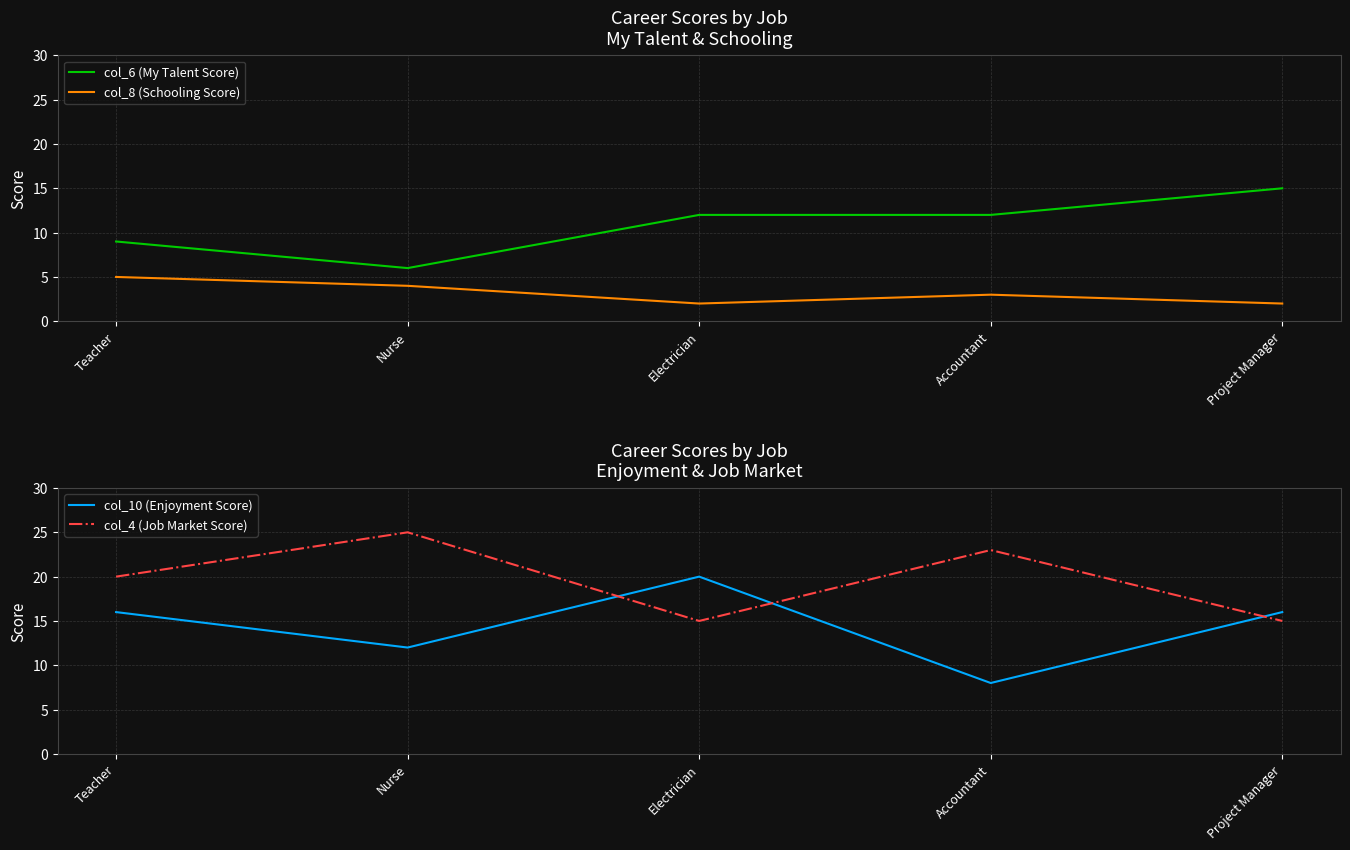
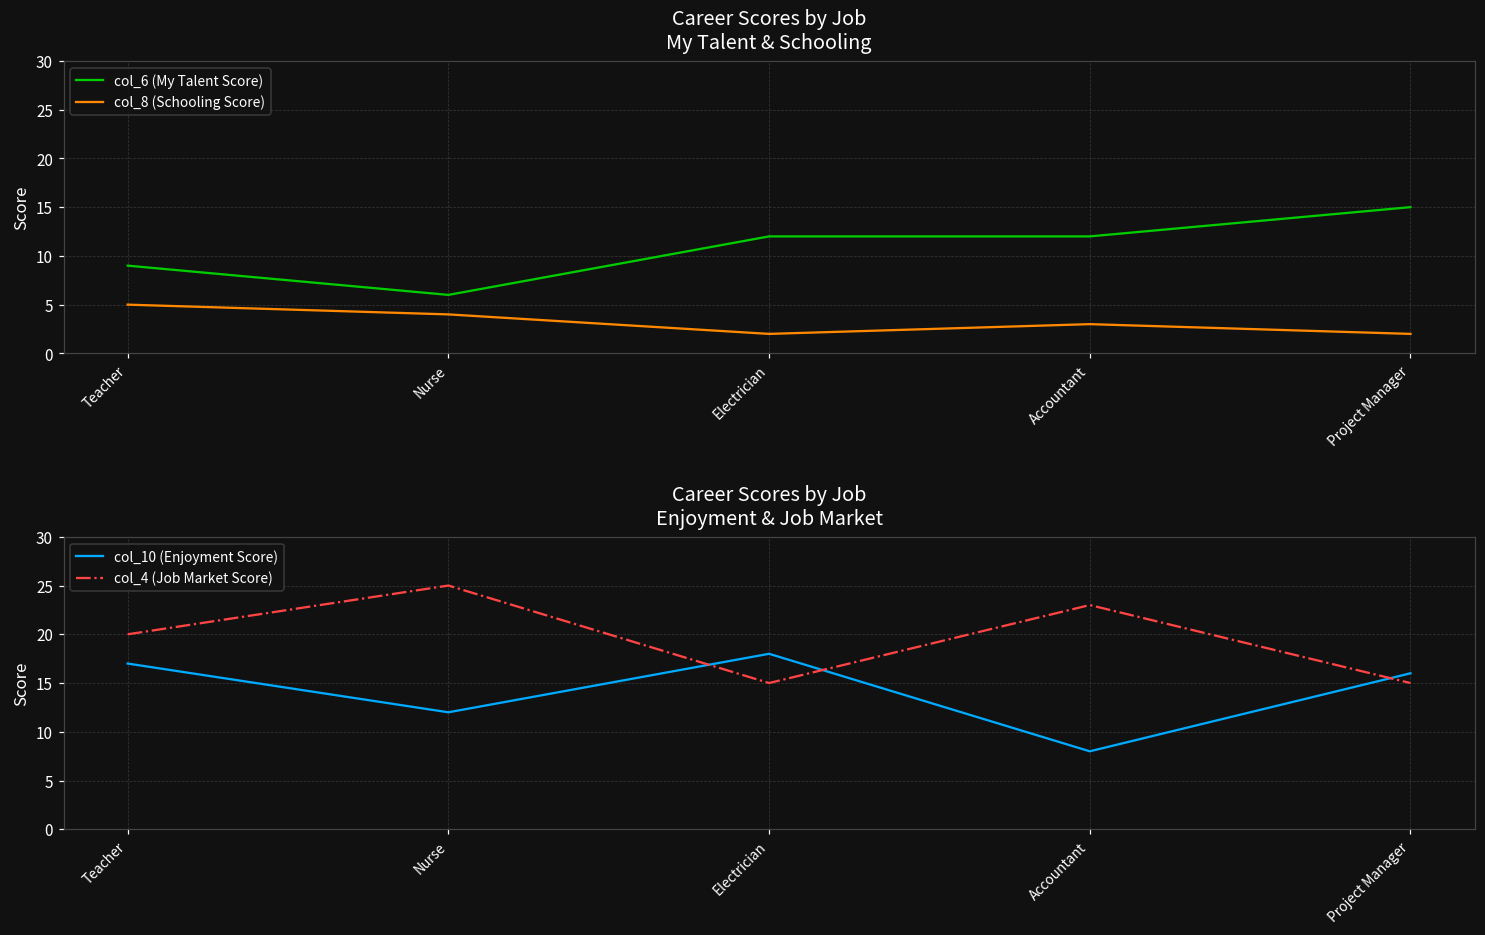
Career Scores by Job Enjoyment & Job Market, col_10 (Enjoyment Score), Teacher: 16 -> 17
Career Scores by Job Enjoyment & Job Market, col_10 (Enjoyment Score), Electrician: 20 -> 18
